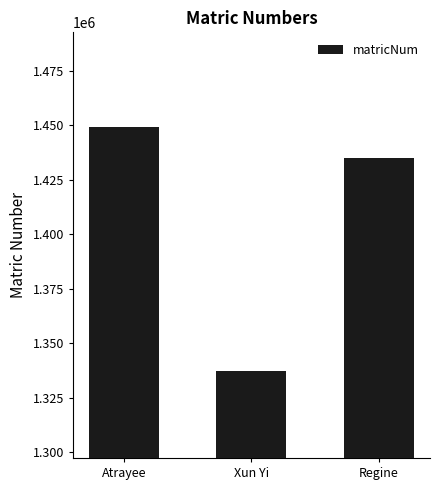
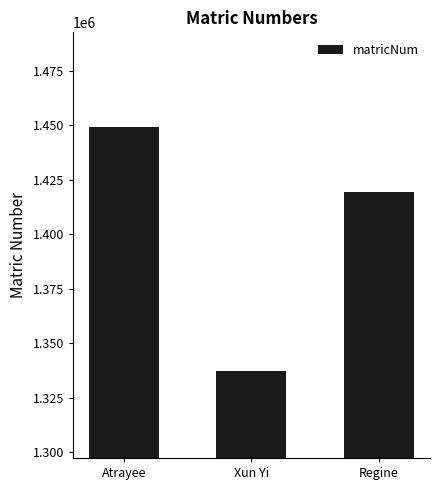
Regine: 1435000 -> 1419000
